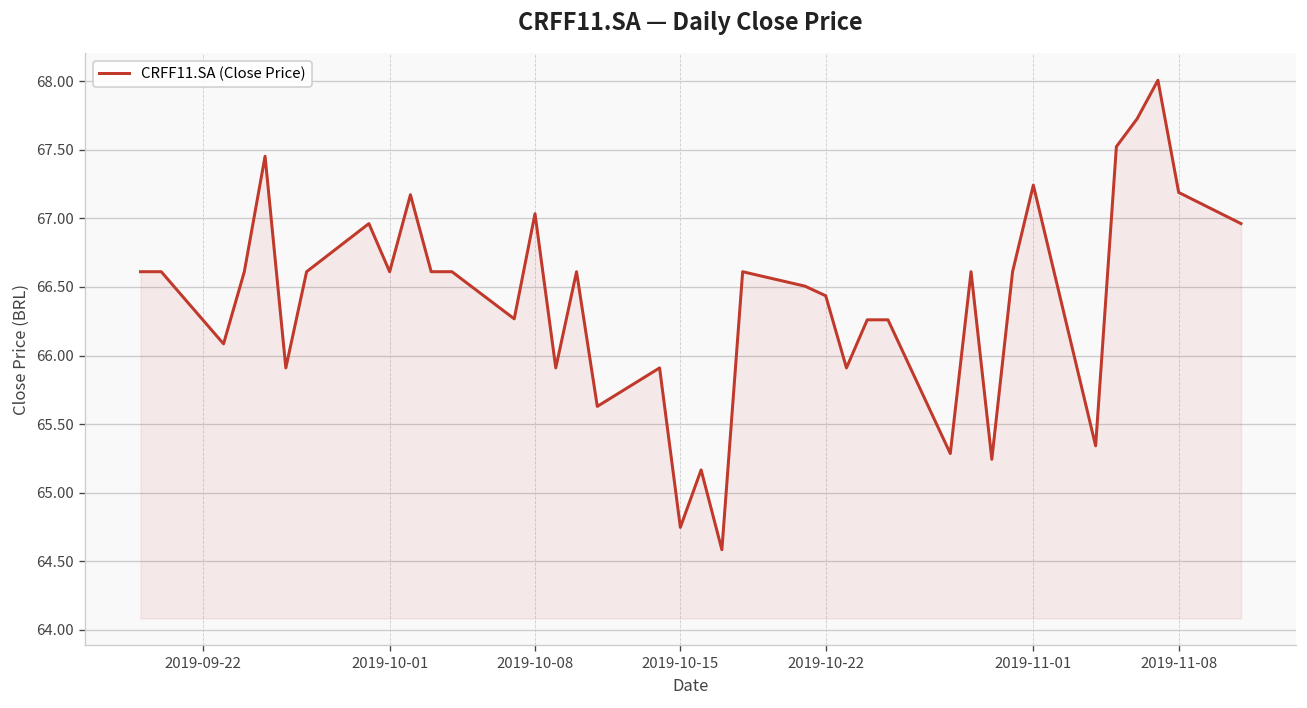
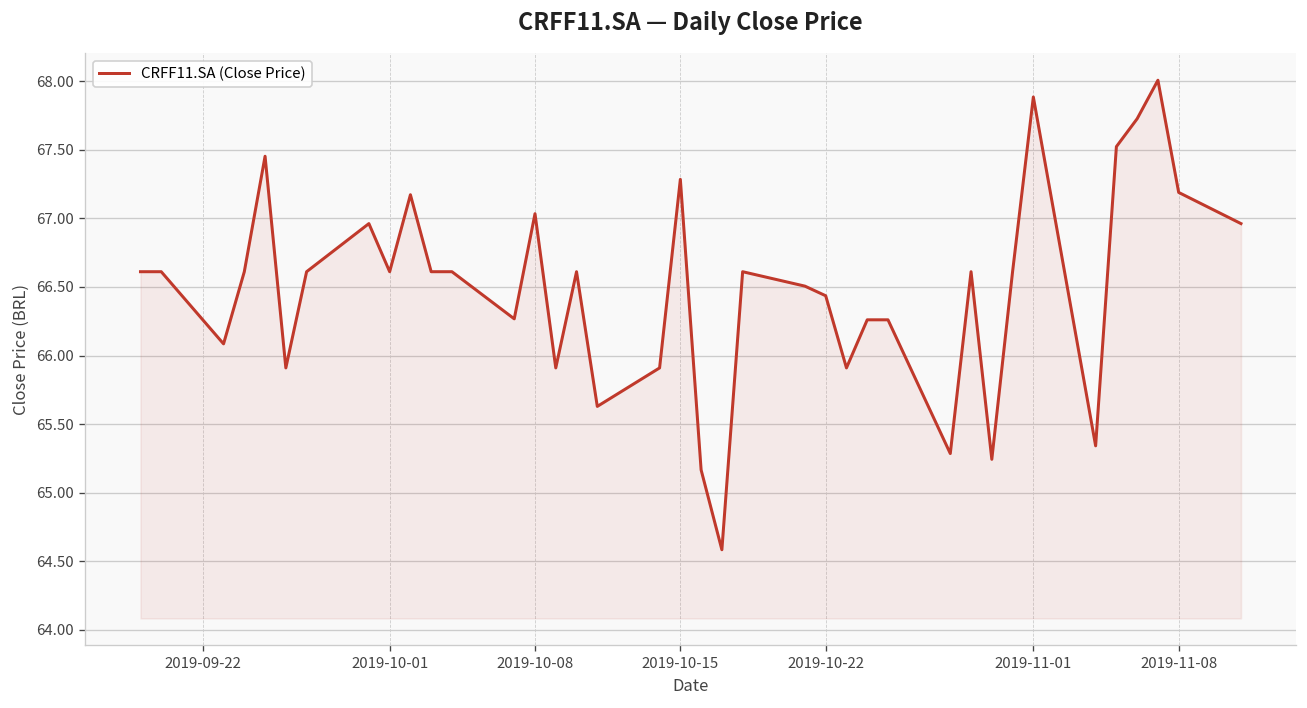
2019-10-15: 64.75 -> 67.28
2019-11-01: 67.24 -> 67.88
